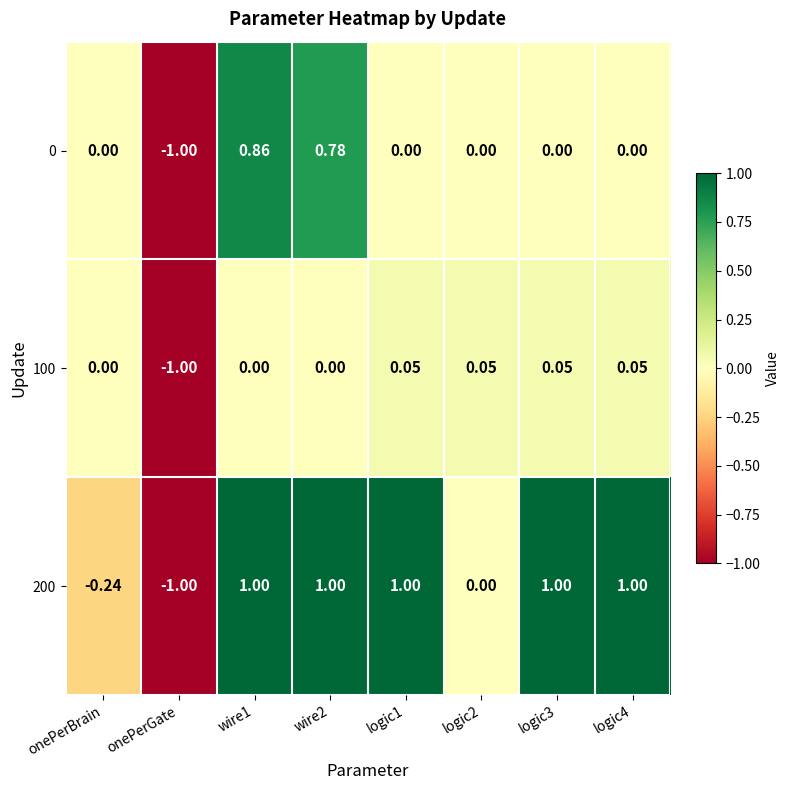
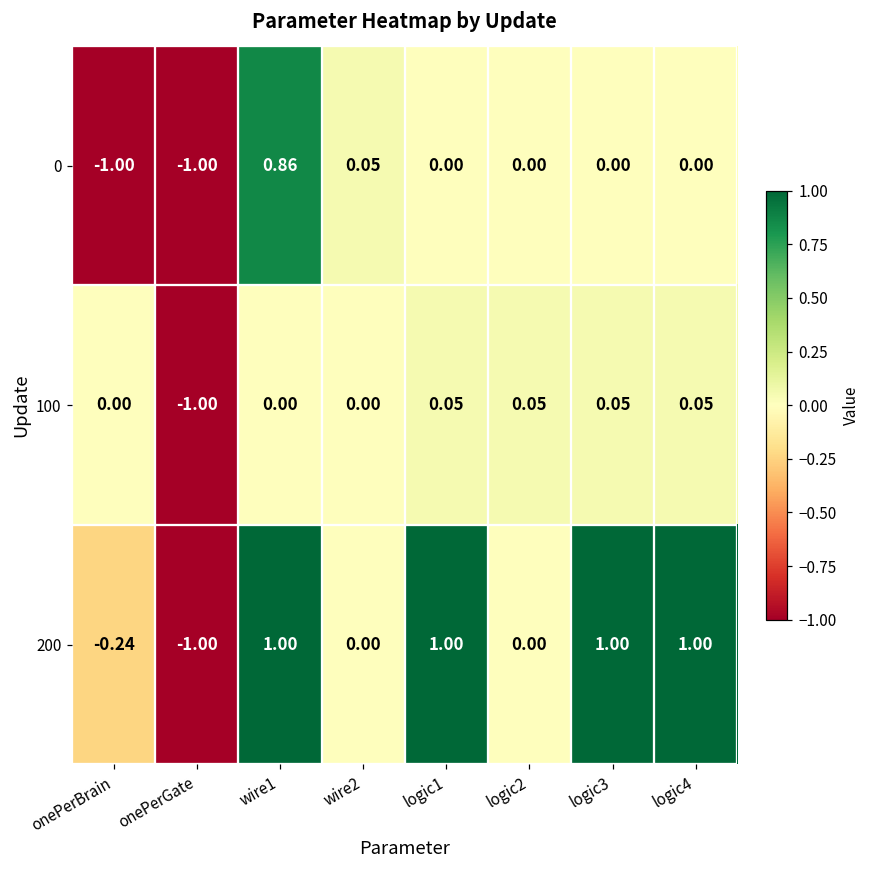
0, onePerBrain: 0.00 -> -1.00
0, wire2: 0.78 -> 0.05
200, wire2: 1.00 -> 0.00
